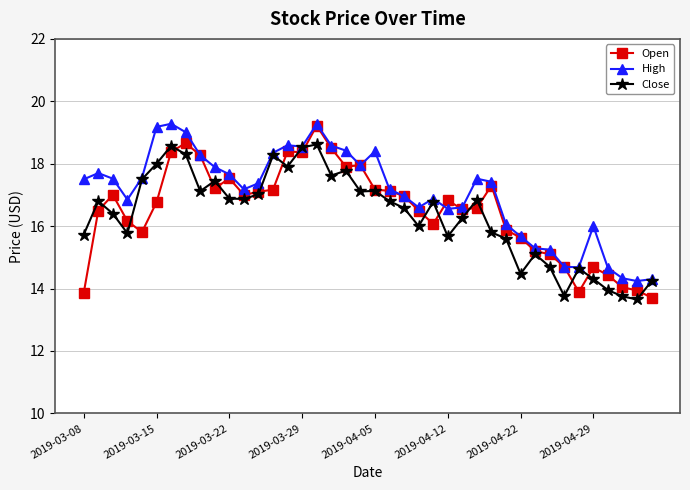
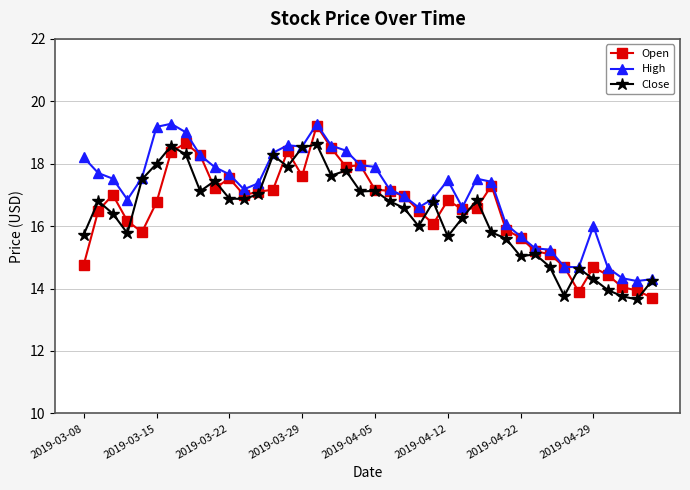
Open, 2019-03-08: 13.9 -> 14.8
High, 2019-03-08: 17.5 -> 18.2
Open, 2019-03-29: 18.4 -> 17.6
High, 2019-04-05: 18.4 -> 17.9
High, 2019-04-12: 16.6 -> 17.5
Close, 2019-04-22: 14.5 -> 15.0
